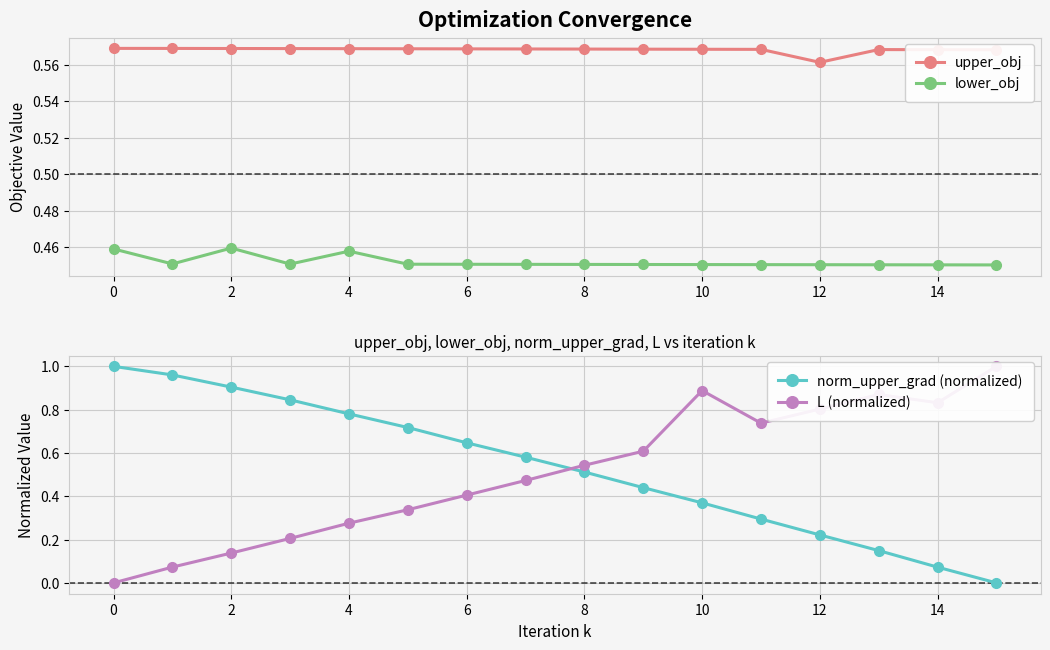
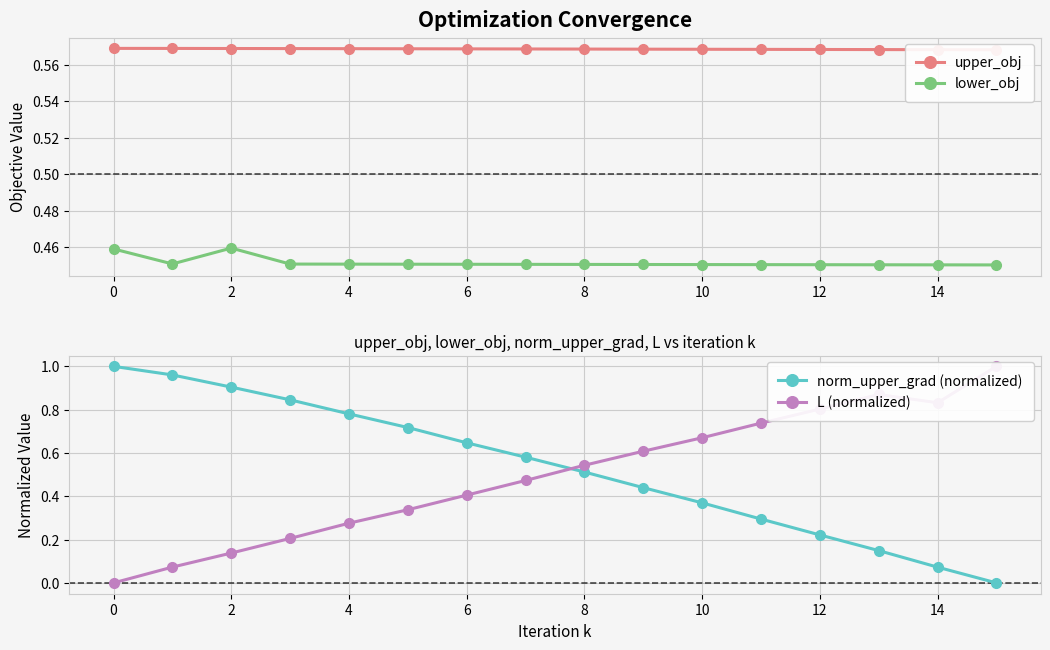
Optimization Convergence, lower_obj, 4: 0.458 -> 0.451
Optimization Convergence, upper_obj, 12: 0.561 -> 0.568
upper_obj, lower_obj, norm_upper_grad, L vs iteration k, L (normalized), 10: 0.89 -> 0.67
